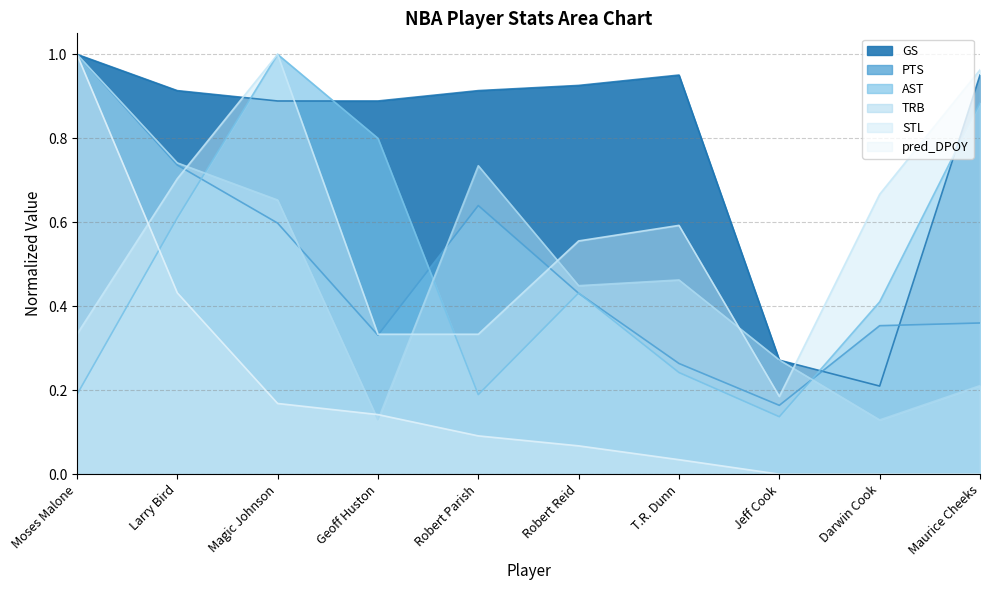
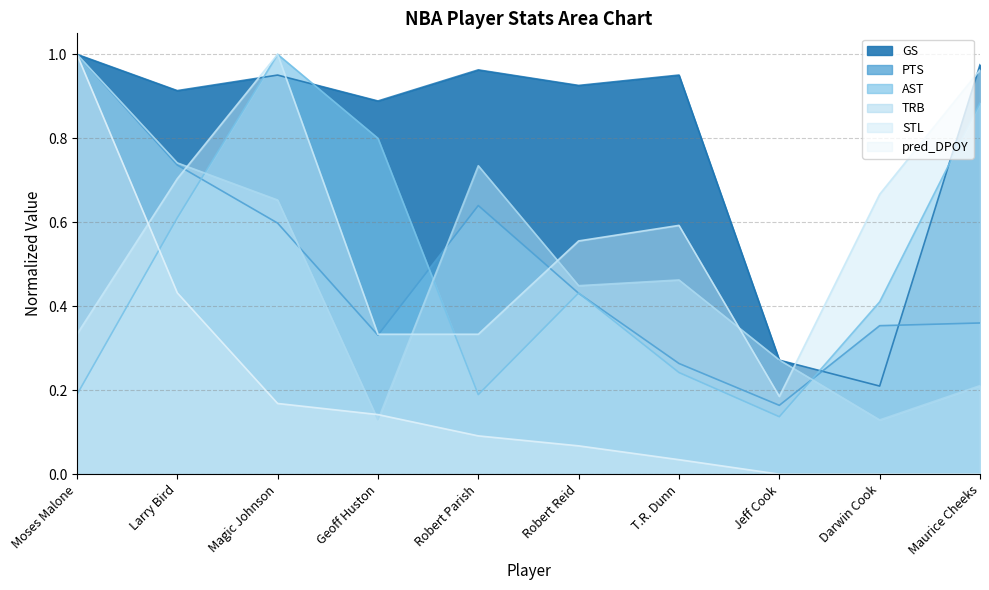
GS, Magic Johnson: 0.89 -> 0.95
GS, Robert Parish: 0.91 -> 0.96
GS, Maurice Cheeks: 0.95 -> 0.98
